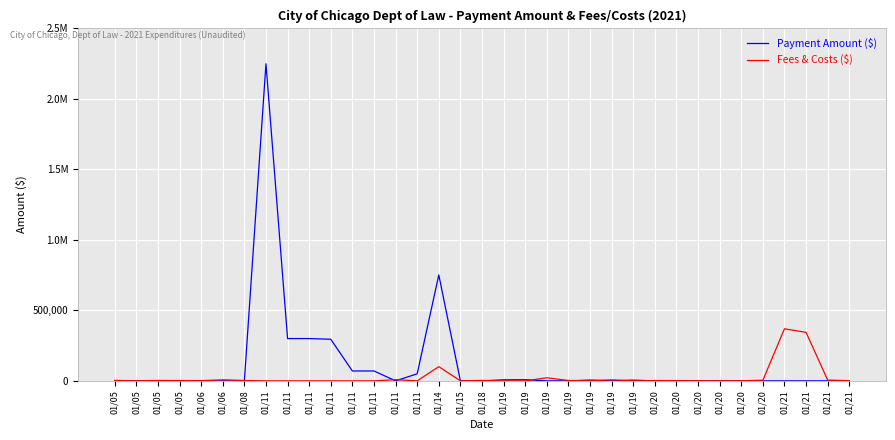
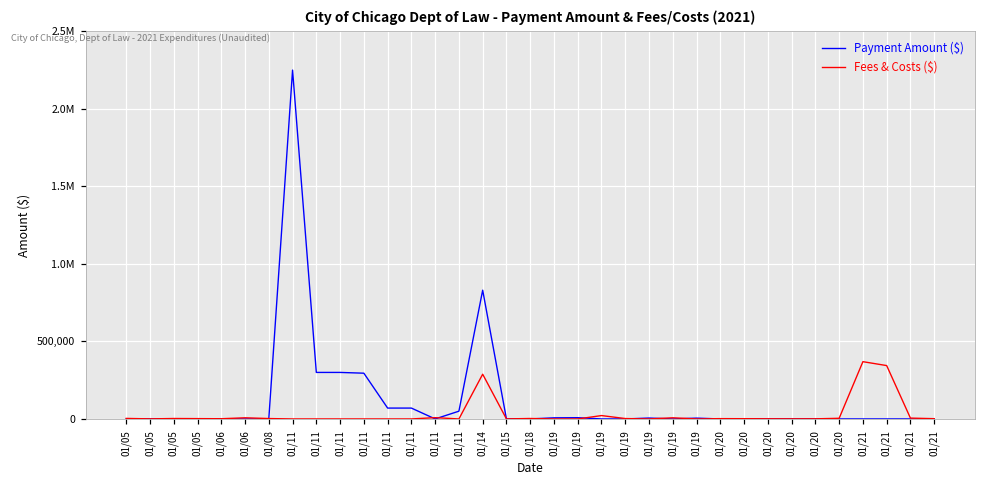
Payment Amount ($), 01/14: 750,000 -> 830,000
Fees & Costs ($), 01/14: 100,000 -> 290,000
